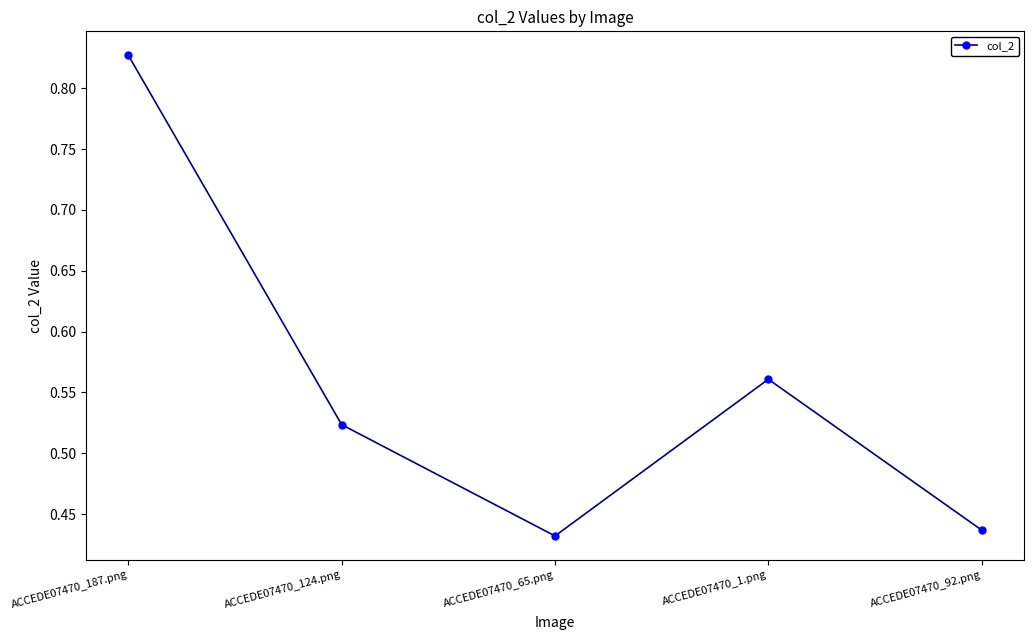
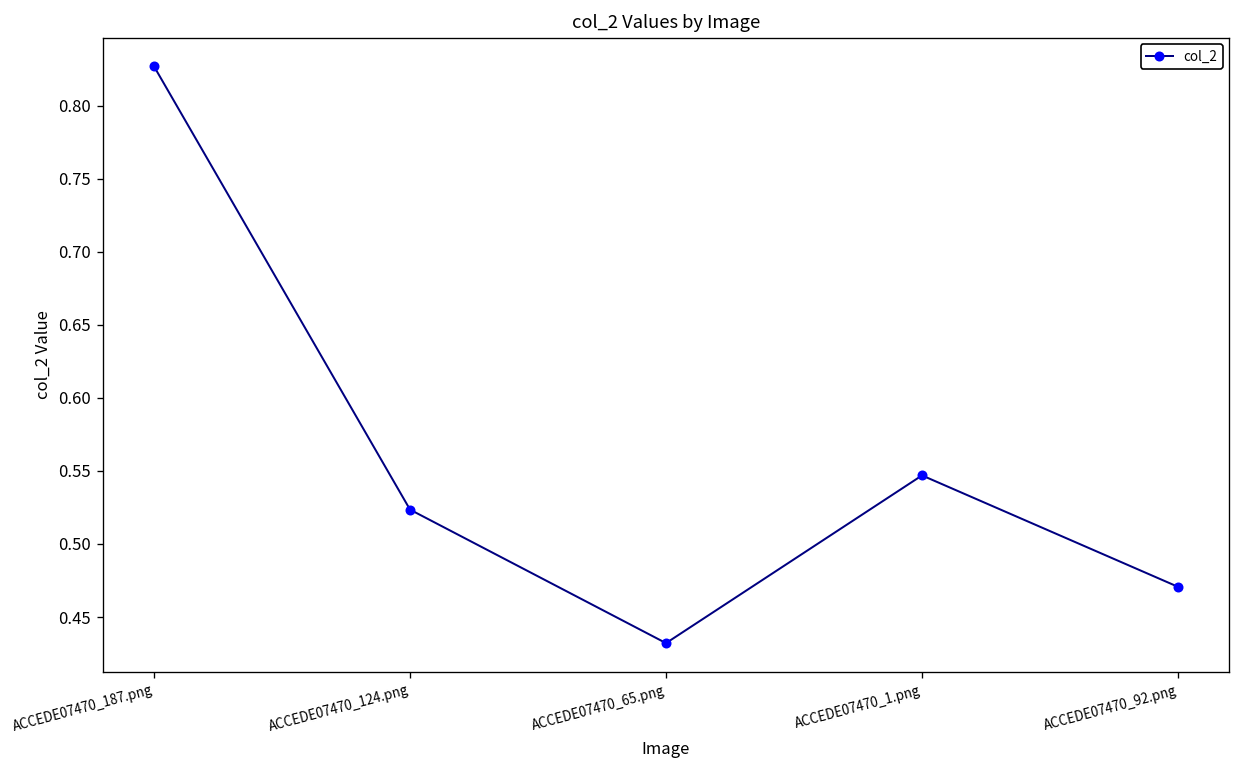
ACCEDE07470_1.png: 0.561 -> 0.547
ACCEDE07470_92.png: 0.437 -> 0.471
